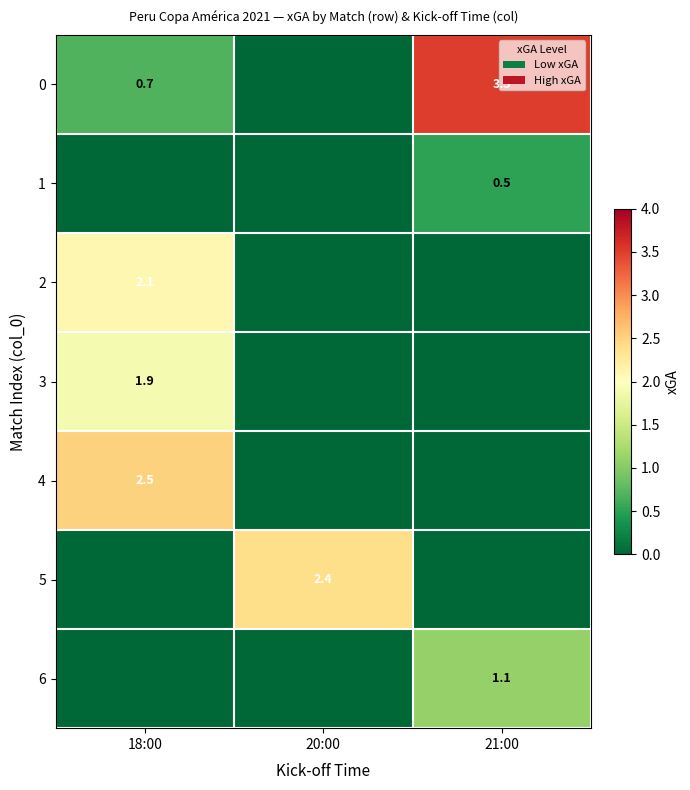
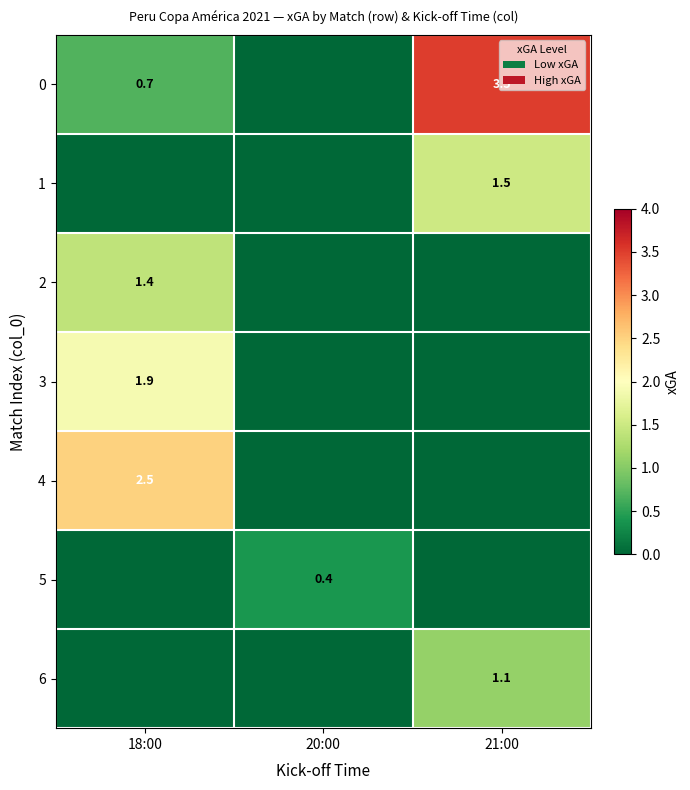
1, 21:00: 0.5 -> 1.5
2, 18:00: 2.1 -> 1.4
5, 20:00: 2.4 -> 0.4
